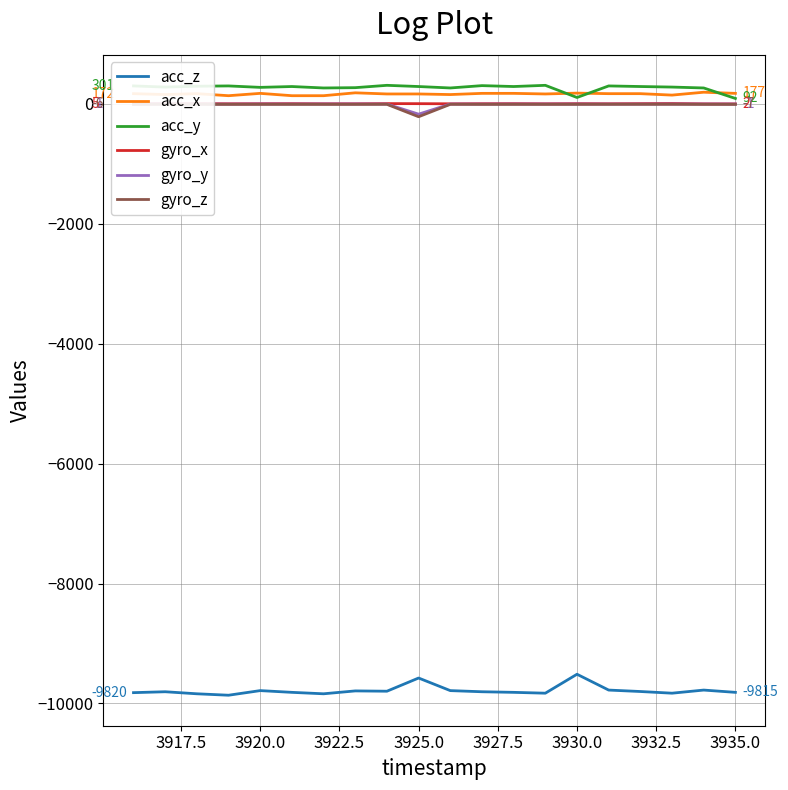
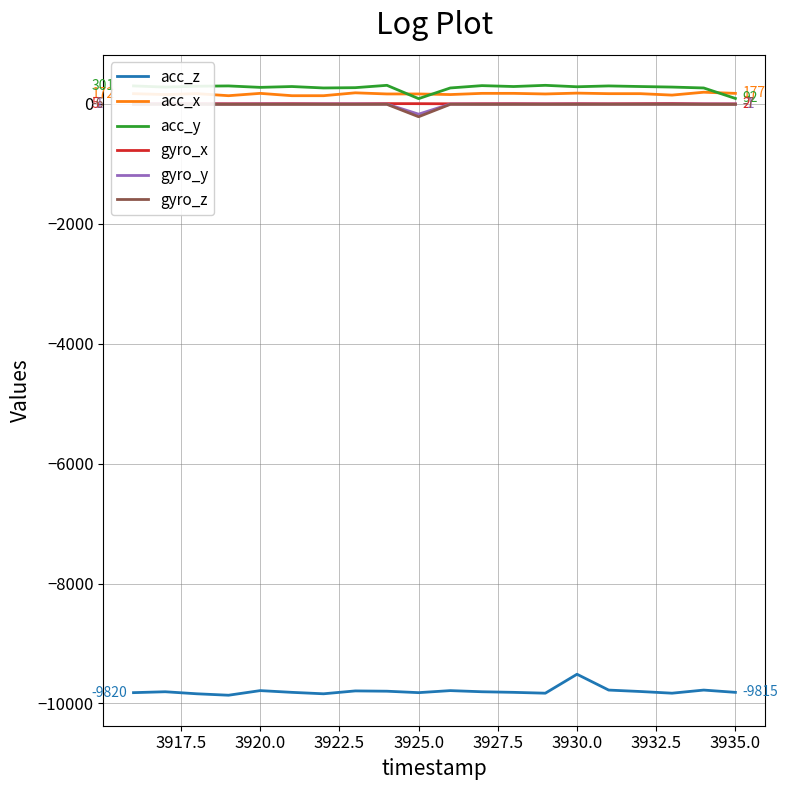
acc_z, 3925.0: -9600 -> -9800
acc_y, 3925.0: 300 -> 100
acc_y, 3930.0: 100 -> 300
